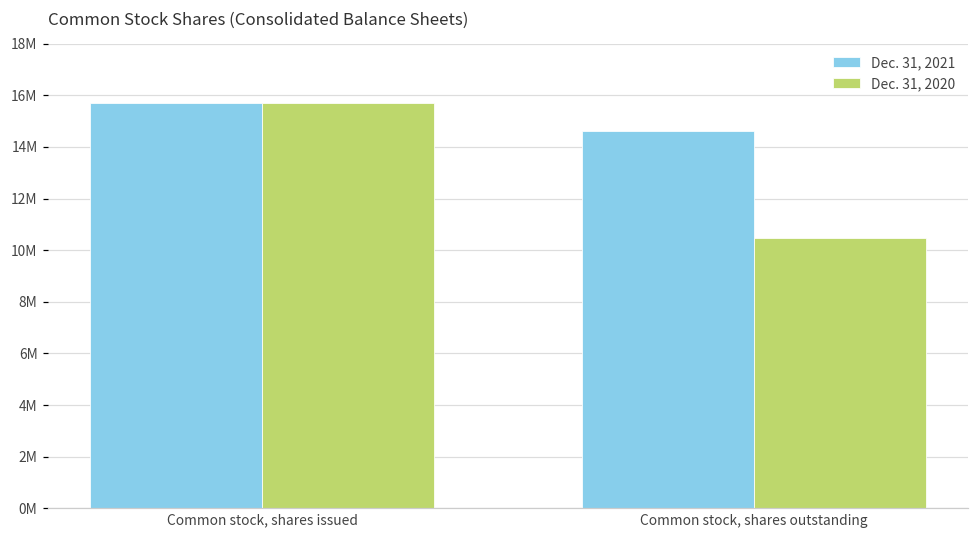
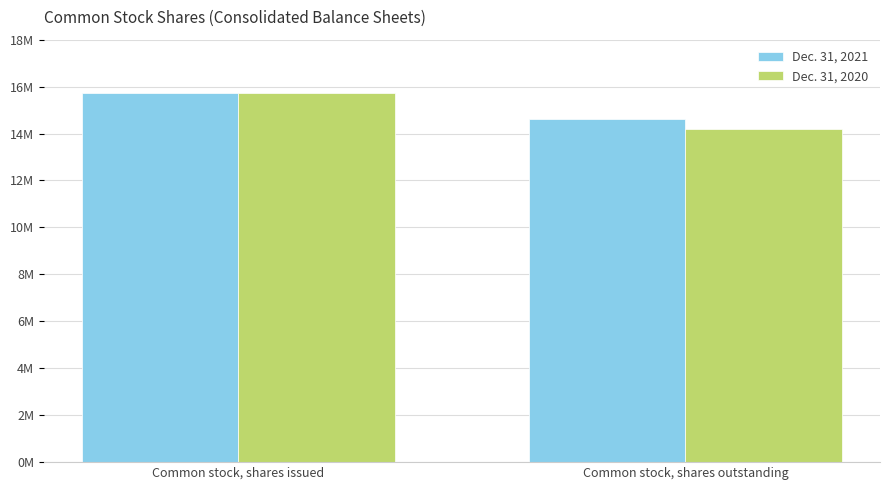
Dec. 31, 2020, Common stock, shares outstanding: 10500000 -> 14200000
